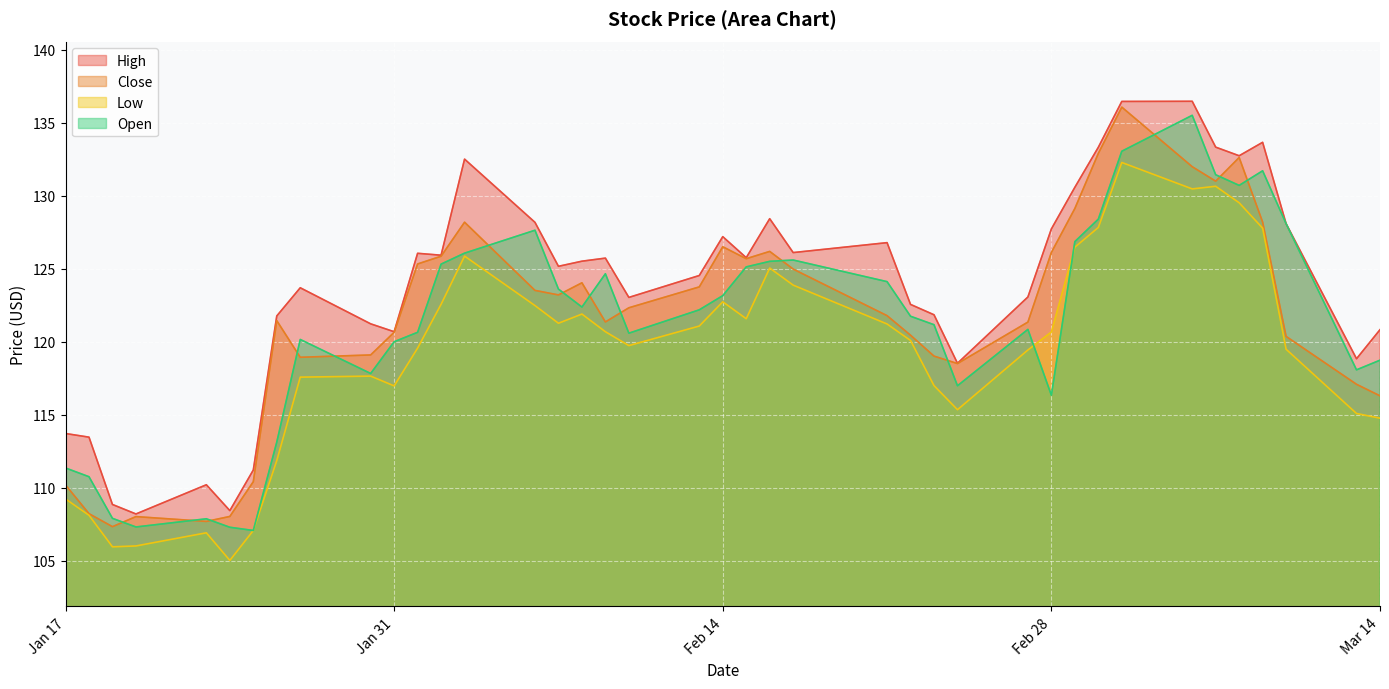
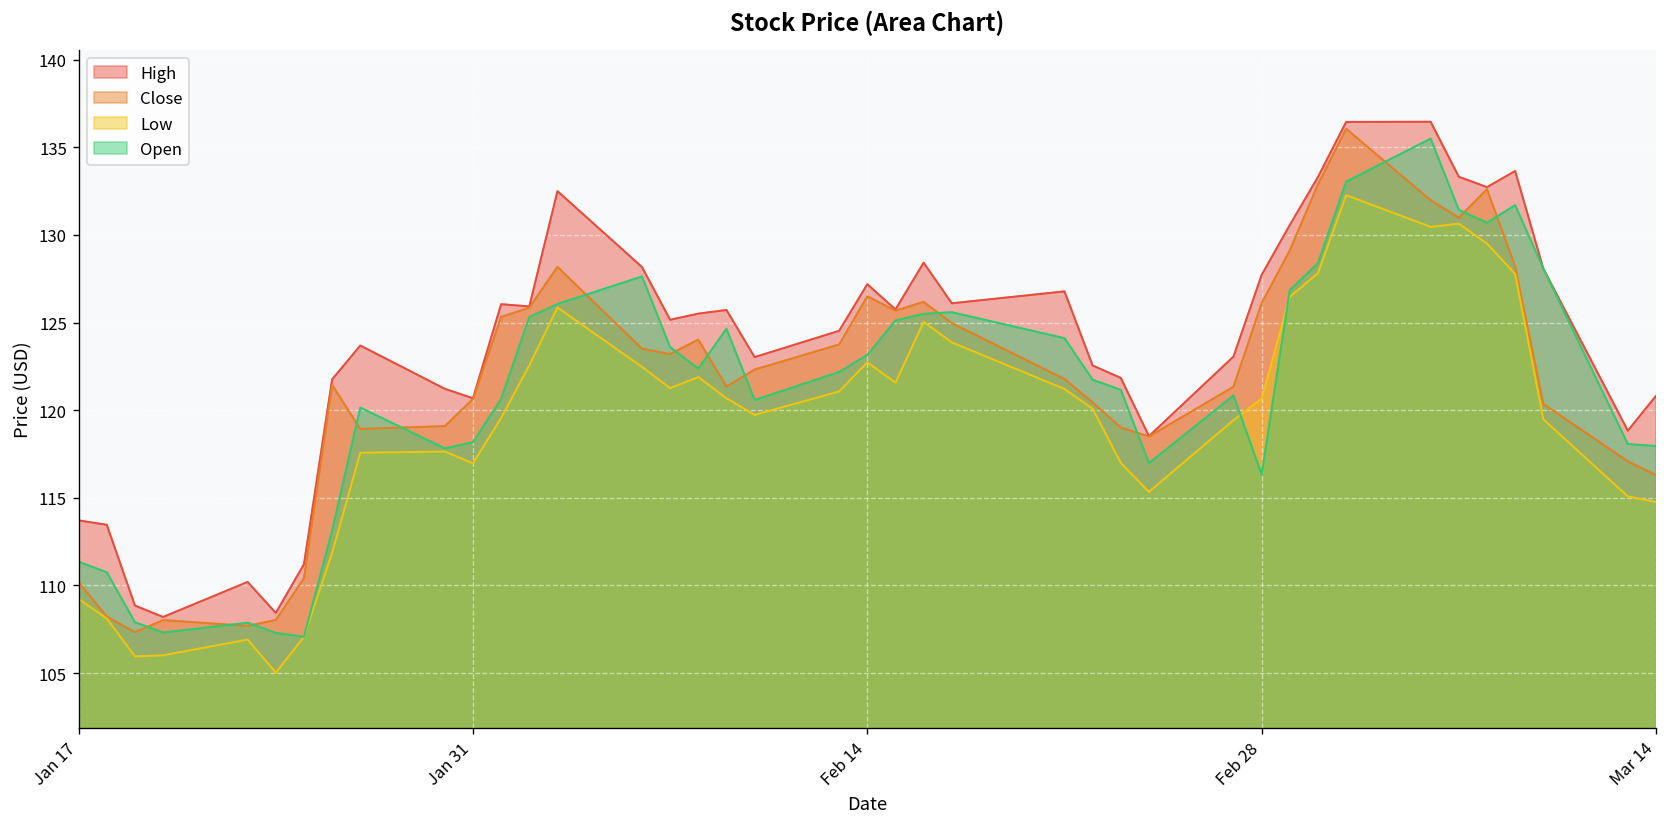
Open, Jan 31: 120.0 -> 118.2
Open, Mar 14: 118.7 -> 118.0
